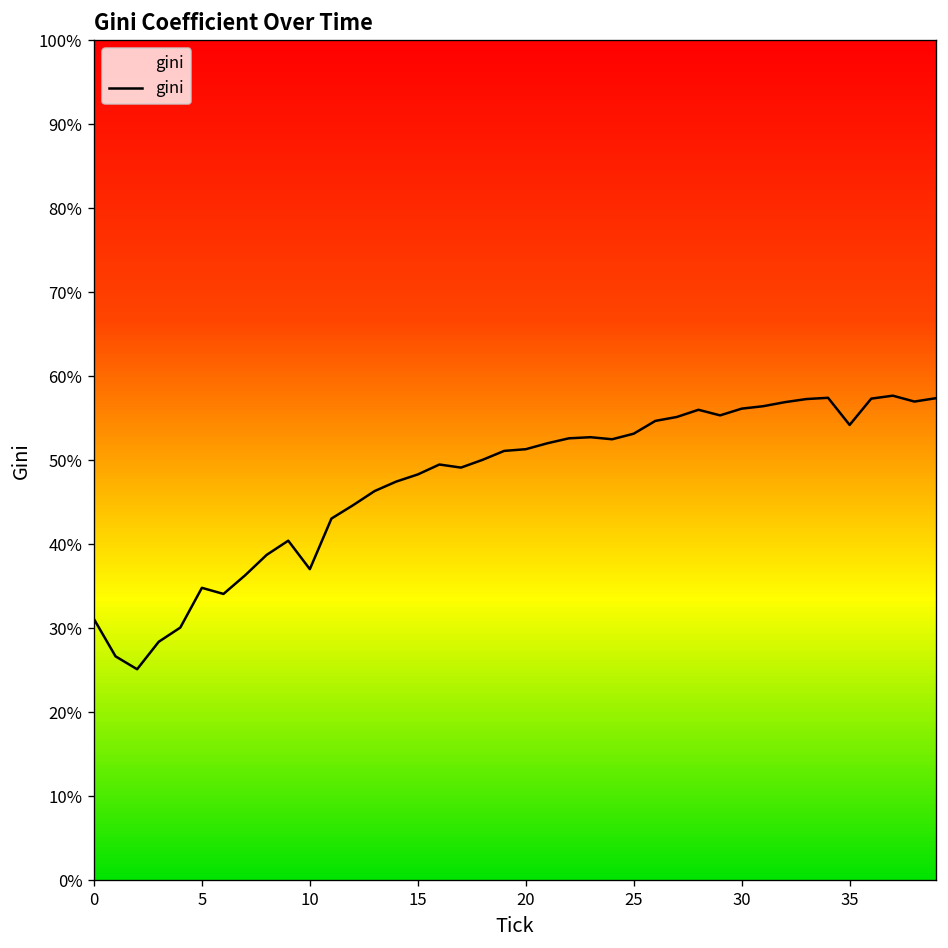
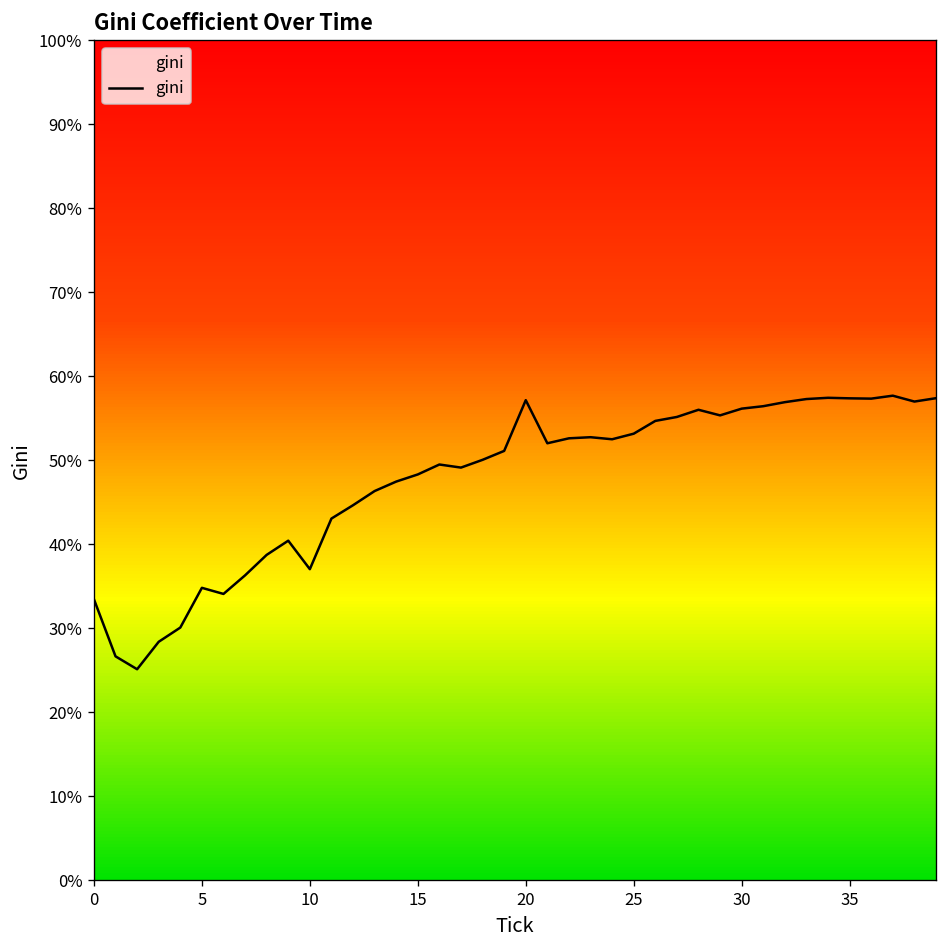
0: 31% -> 33%
20: 51% -> 57%
35: 54% -> 57%
